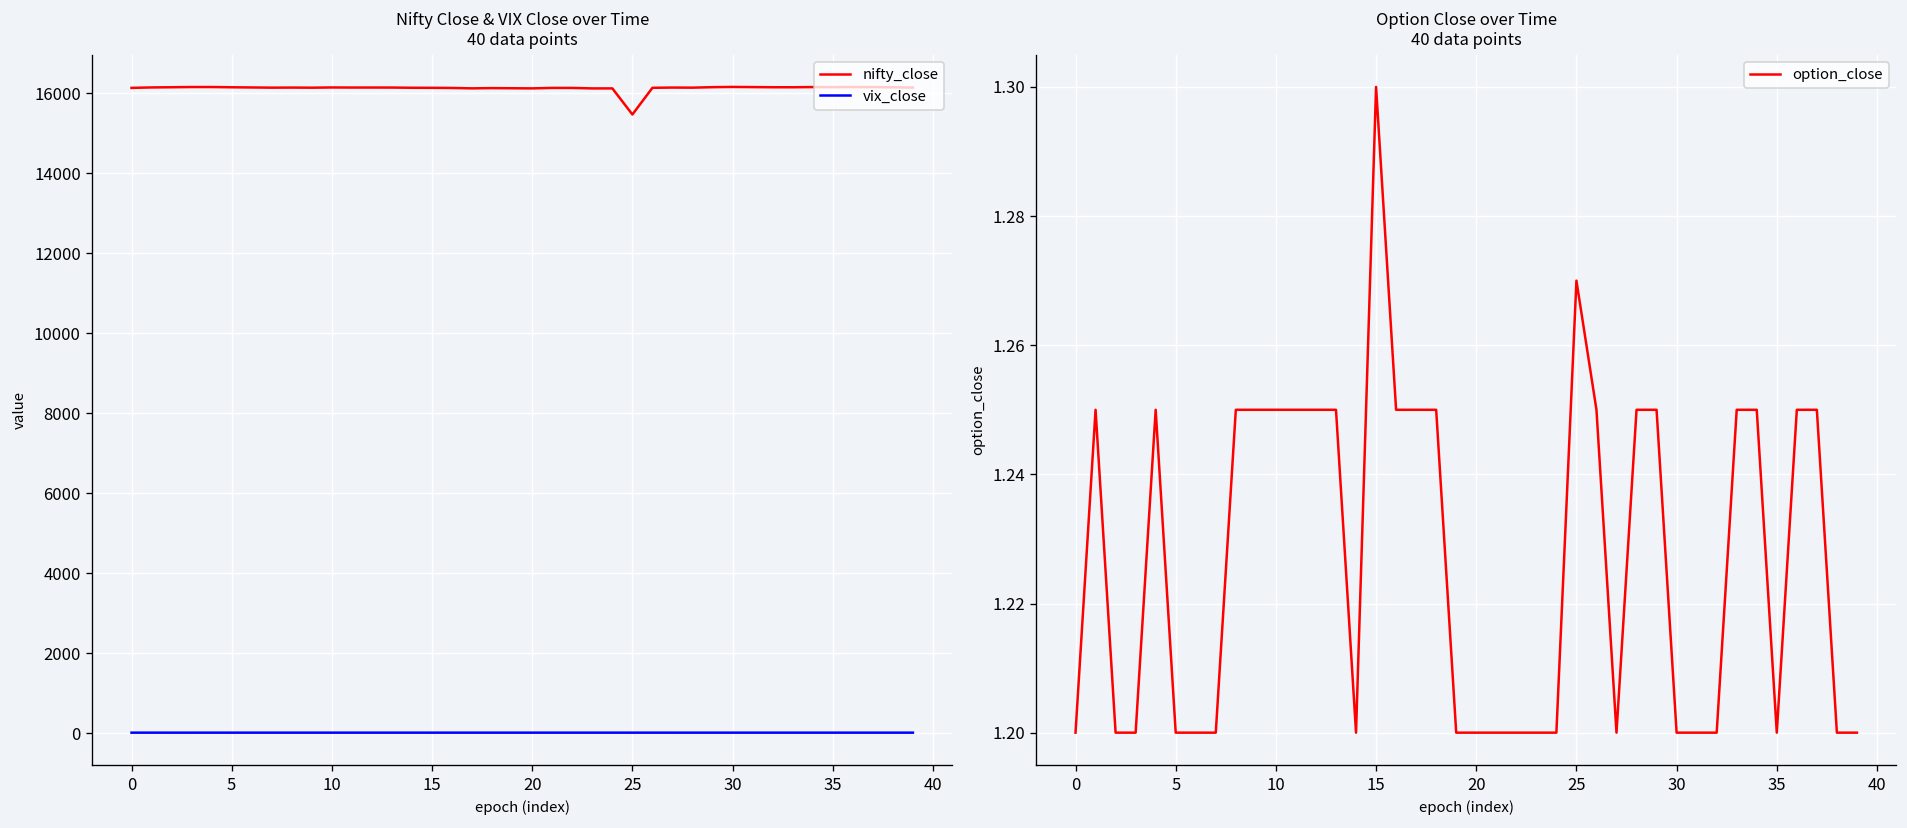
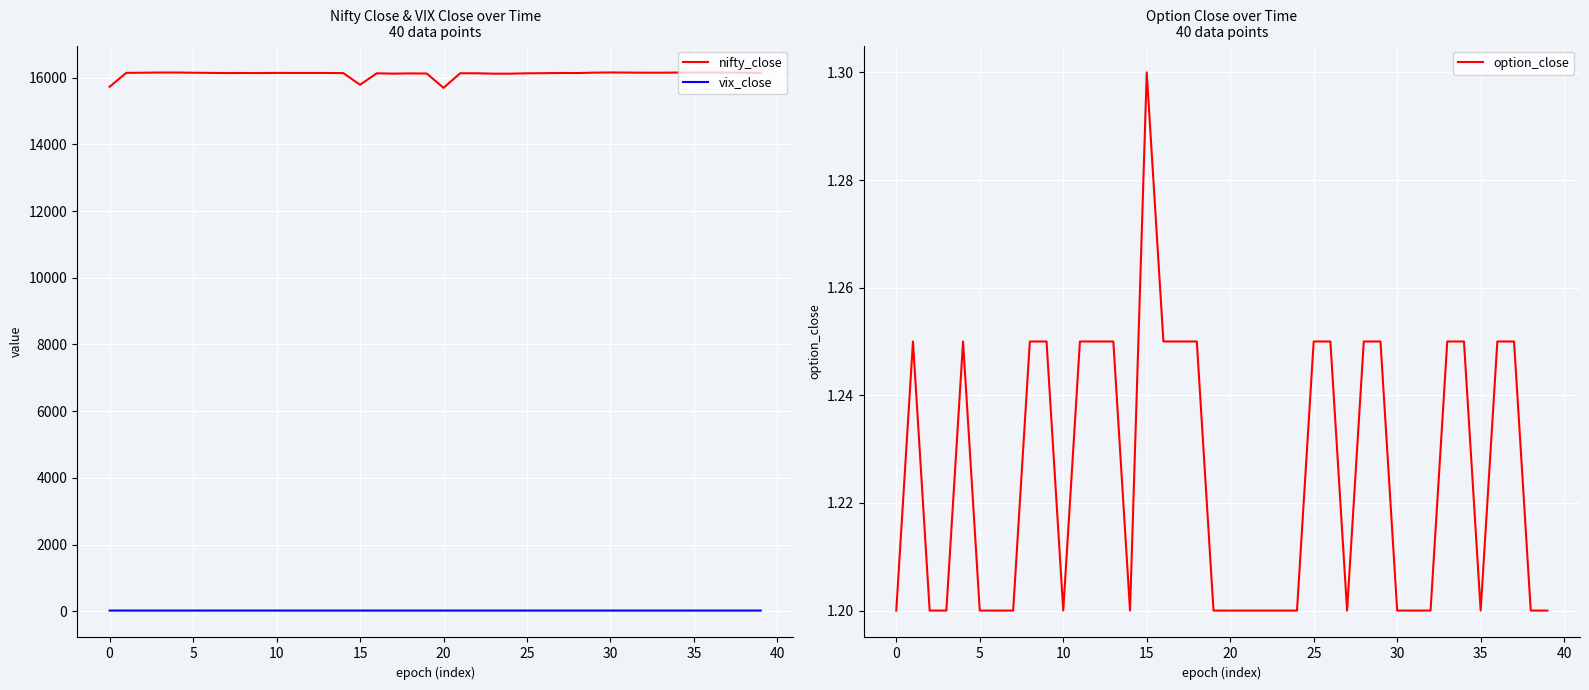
Nifty Close & VIX Close over Time 40 data points, nifty_close, 0: 16100 -> 15700
Nifty Close & VIX Close over Time 40 data points, nifty_close, 15: 16100 -> 15800
Nifty Close & VIX Close over Time 40 data points, nifty_close, 20: 16100 -> 15700
Nifty Close & VIX Close over Time 40 data points, nifty_close, 25: 15500 -> 16100
Option Close over Time 40 data points, 10: 1.25 -> 1.20
Option Close over Time 40 data points, 25: 1.27 -> 1.25
